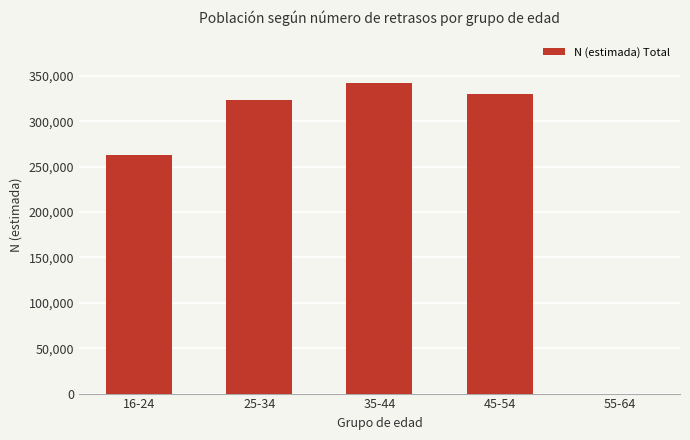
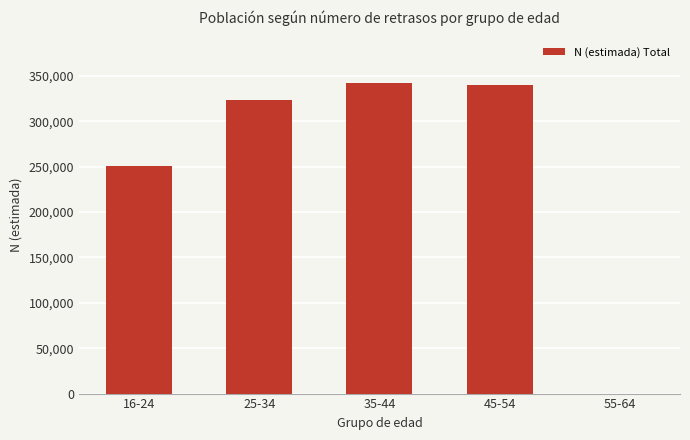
16-24: 260,000 -> 250,000
45-54: 330,000 -> 340,000
